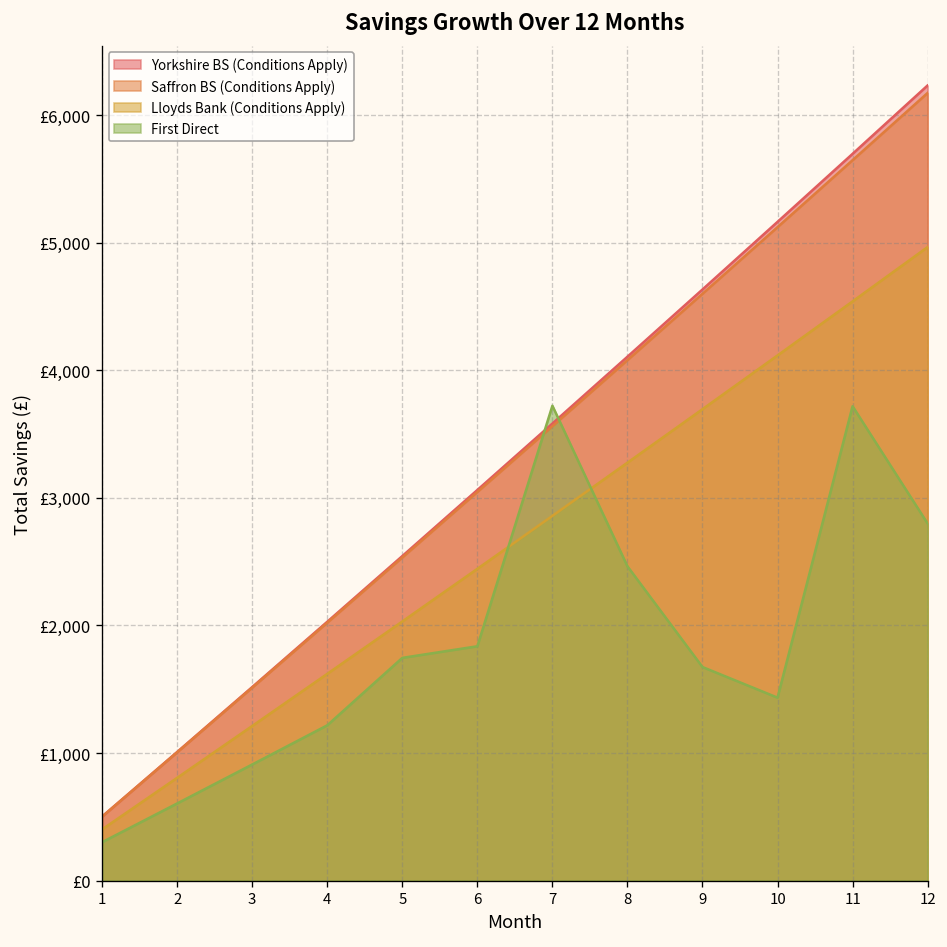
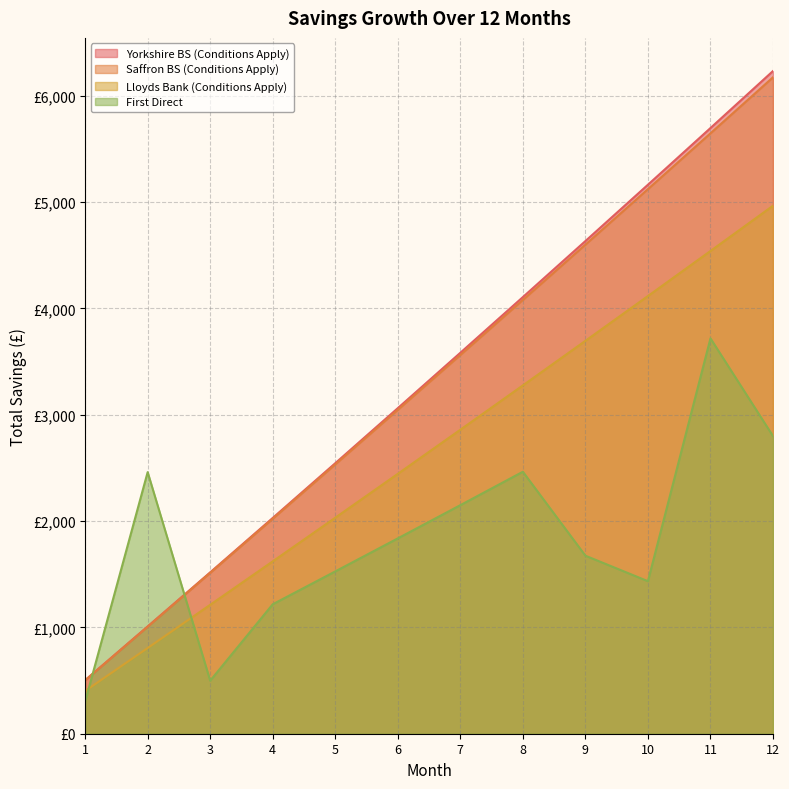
First Direct, 2: £610 -> £2,460
First Direct, 3: £910 -> £500
First Direct, 5: £1,750 -> £1,530
First Direct, 7: £3,720 -> £2,150
